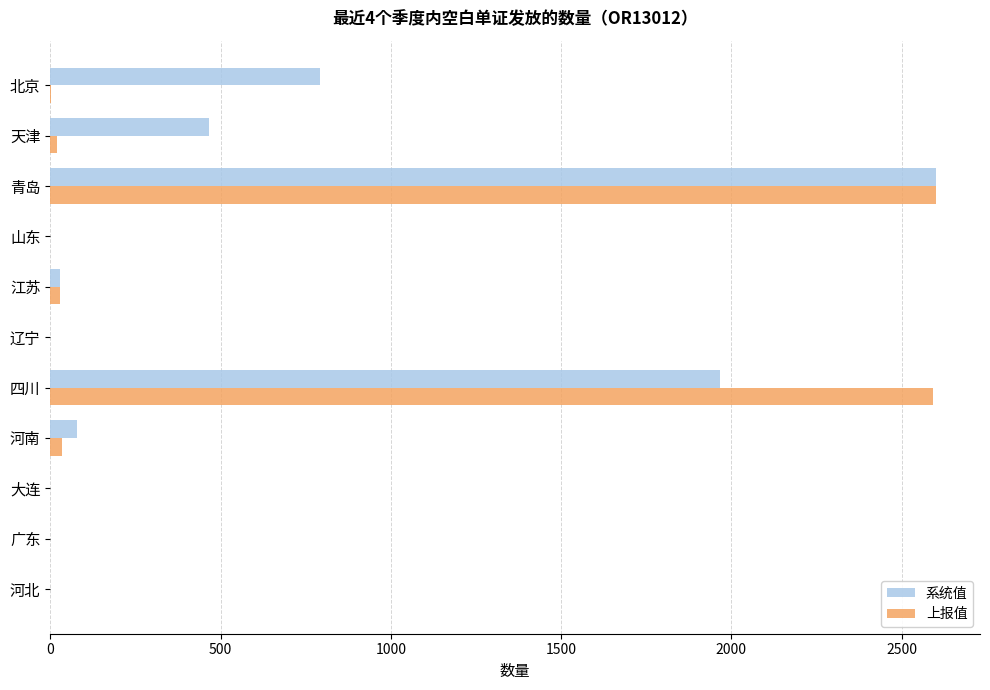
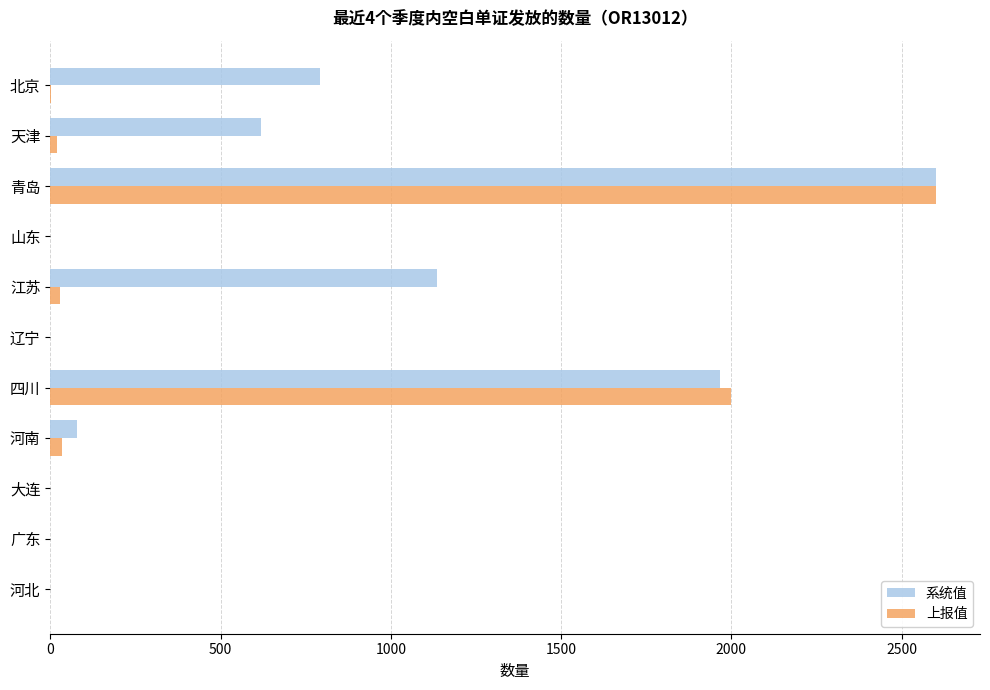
系统值, 天津: 470 -> 620
系统值, 江苏: 30 -> 1140
上报值, 四川: 2590 -> 2000
